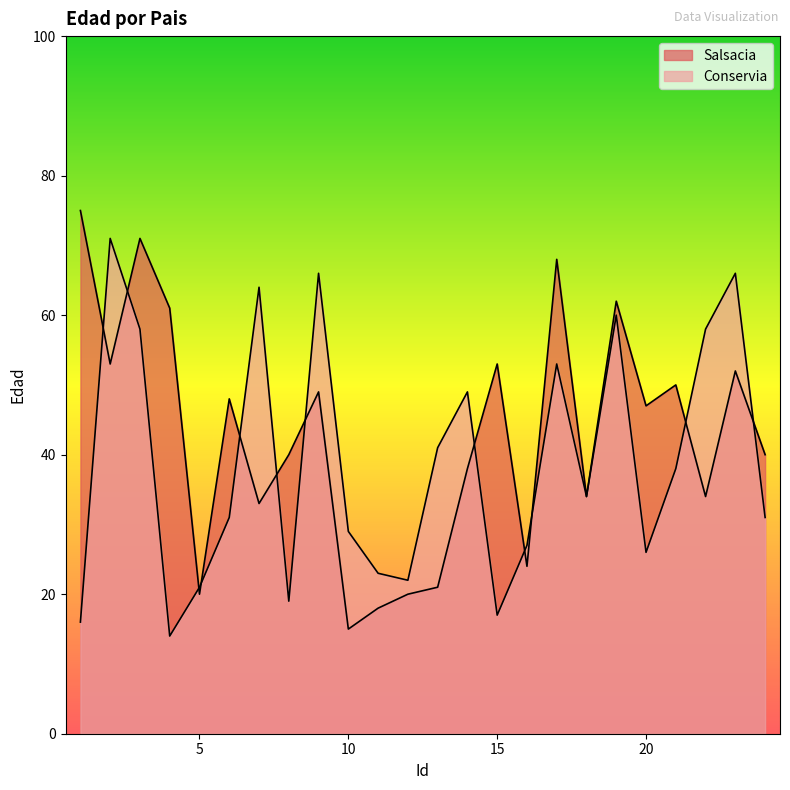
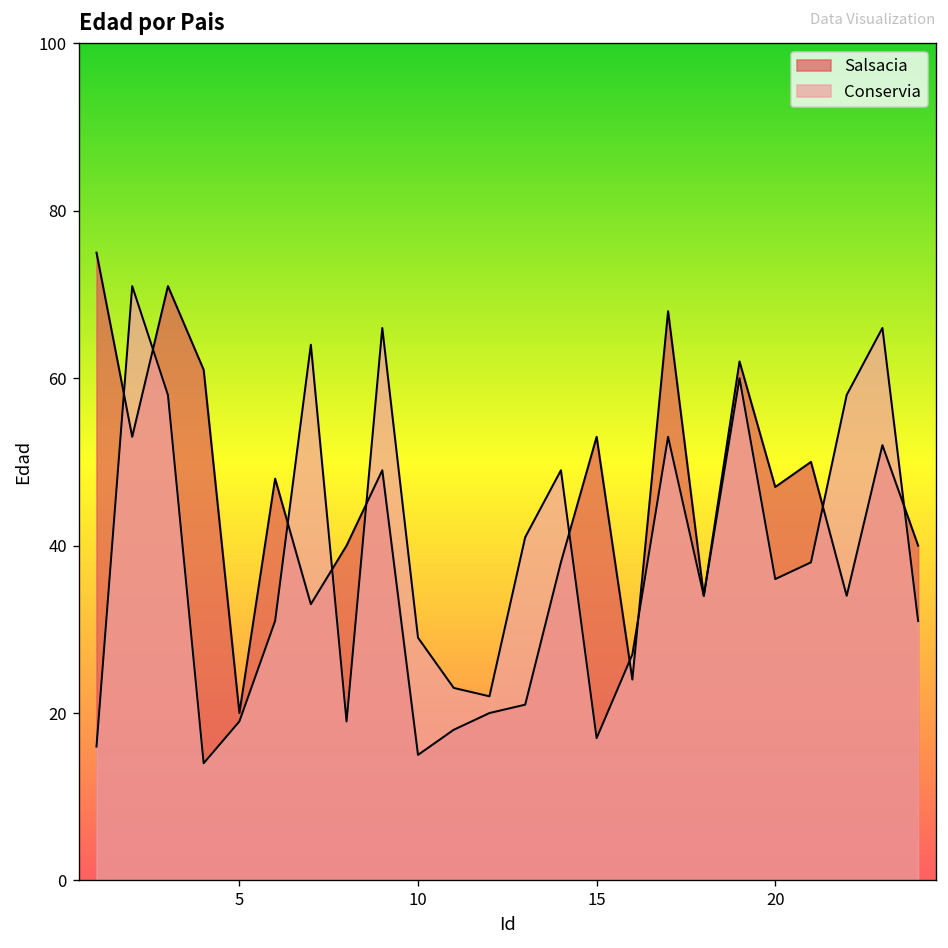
Conservia, 5: 21 -> 19
Conservia, 20: 26 -> 36
